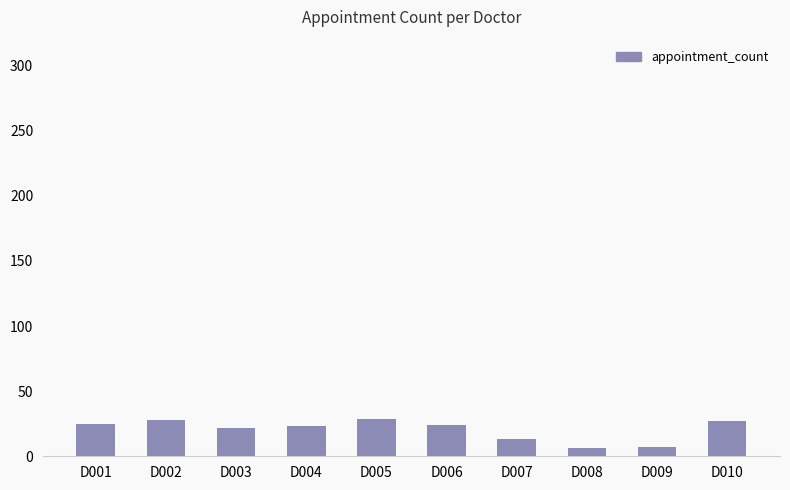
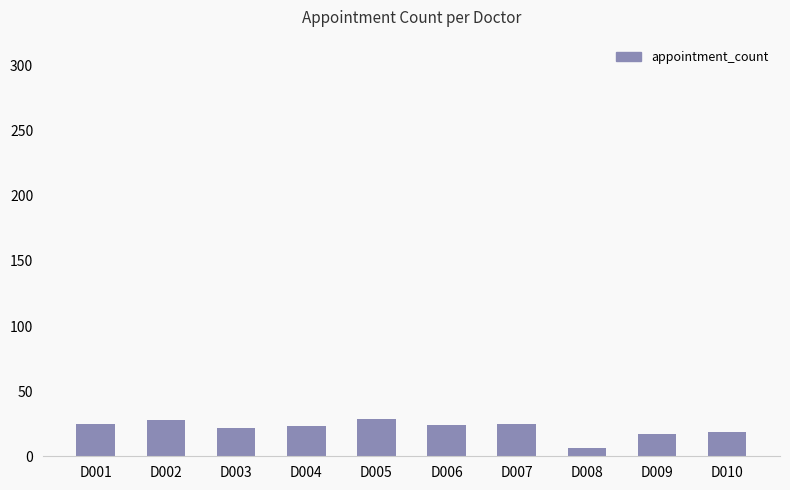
D007: 13 -> 25
D009: 7 -> 17
D010: 27 -> 19
